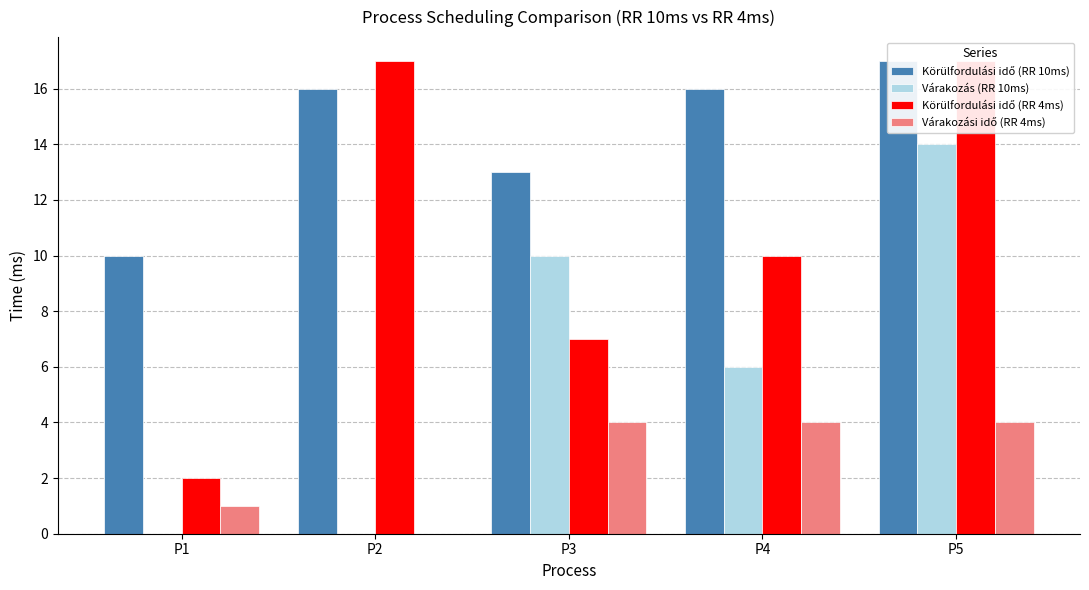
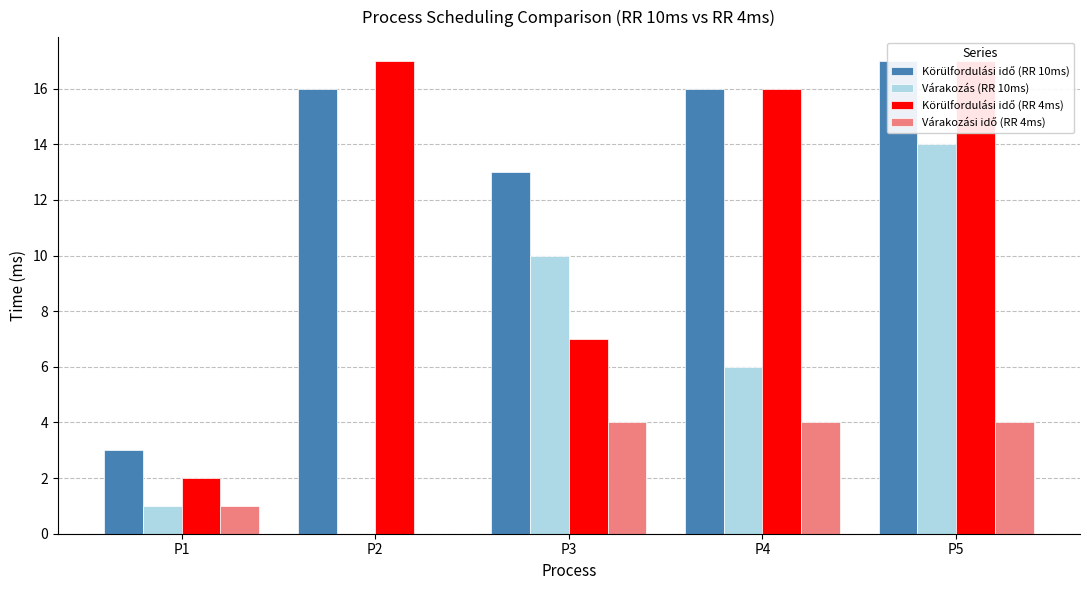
Körülfordulási idő (RR 10ms), P1: 10 -> 3
Várakozás (RR 10ms), P1: 0 -> 1
Körülfordulási idő (RR 4ms), P4: 10 -> 16
